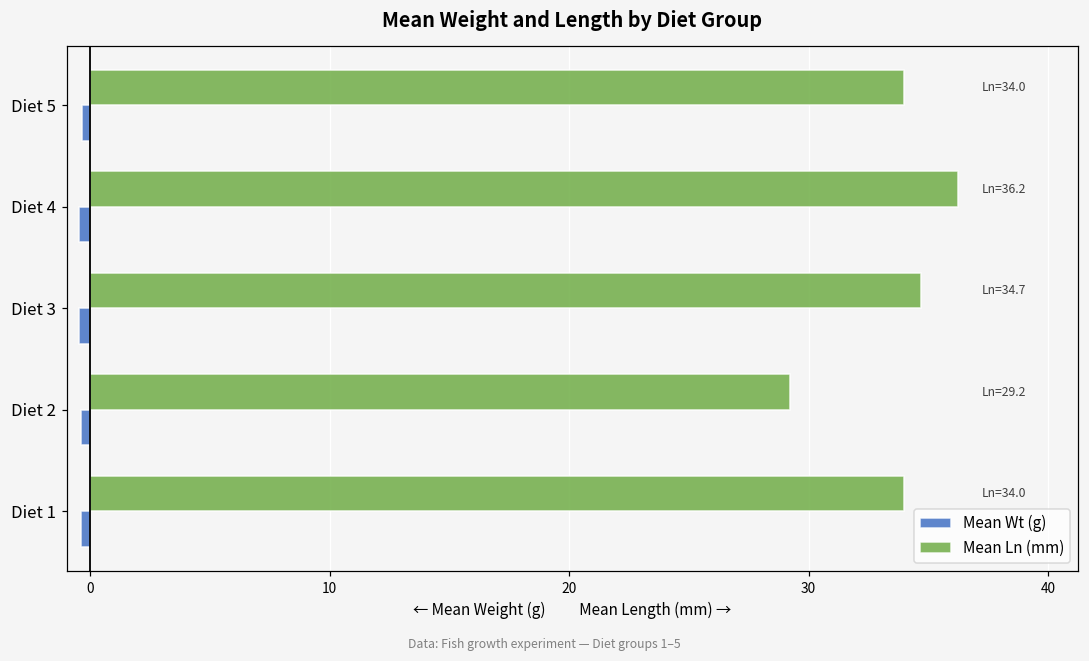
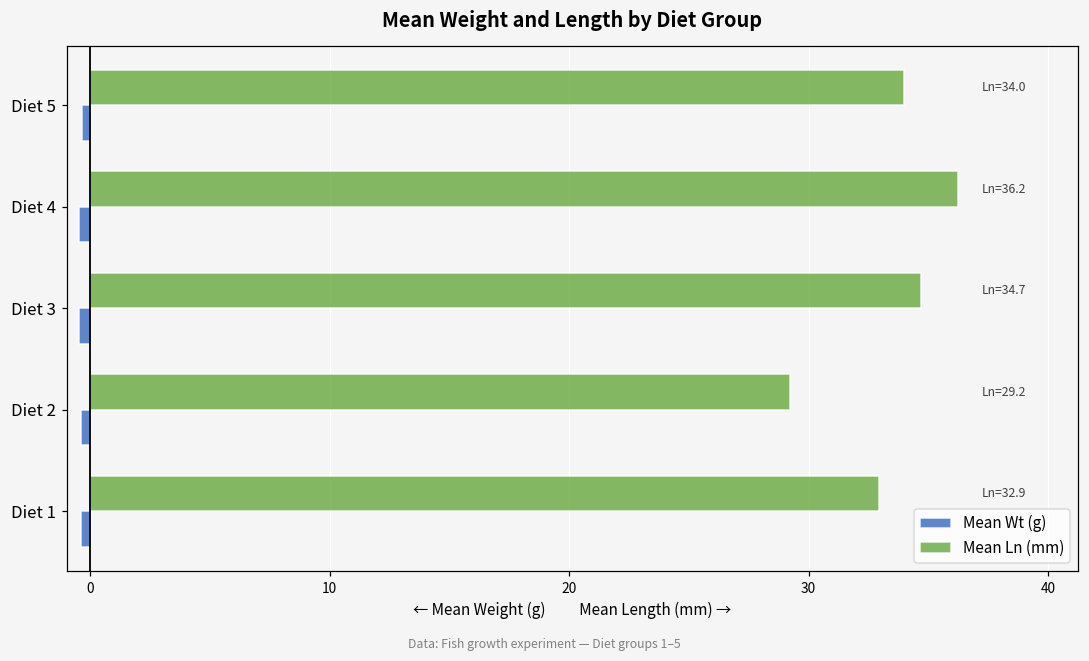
Mean Ln (mm), Diet 1: 34.0 -> 32.9
